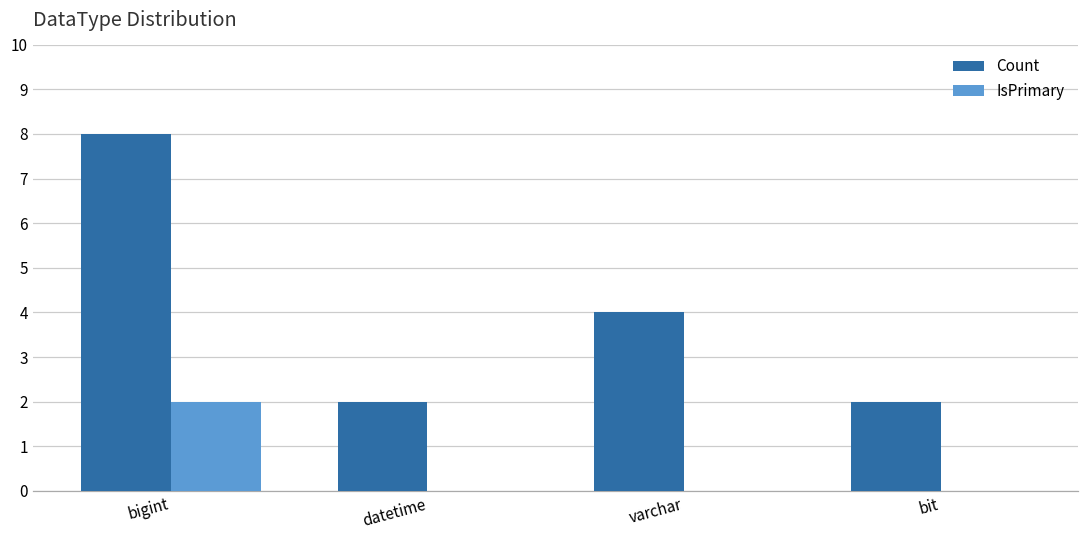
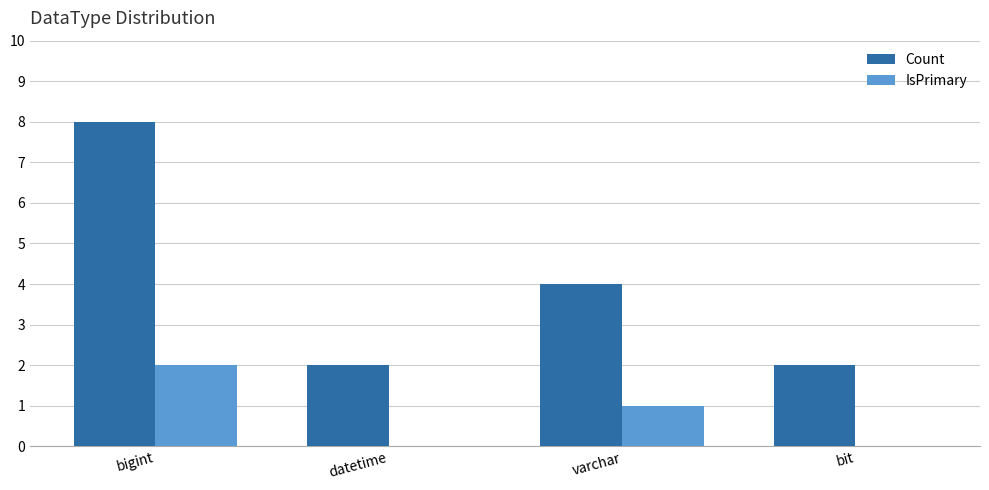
IsPrimary, varchar: 0 -> 1
